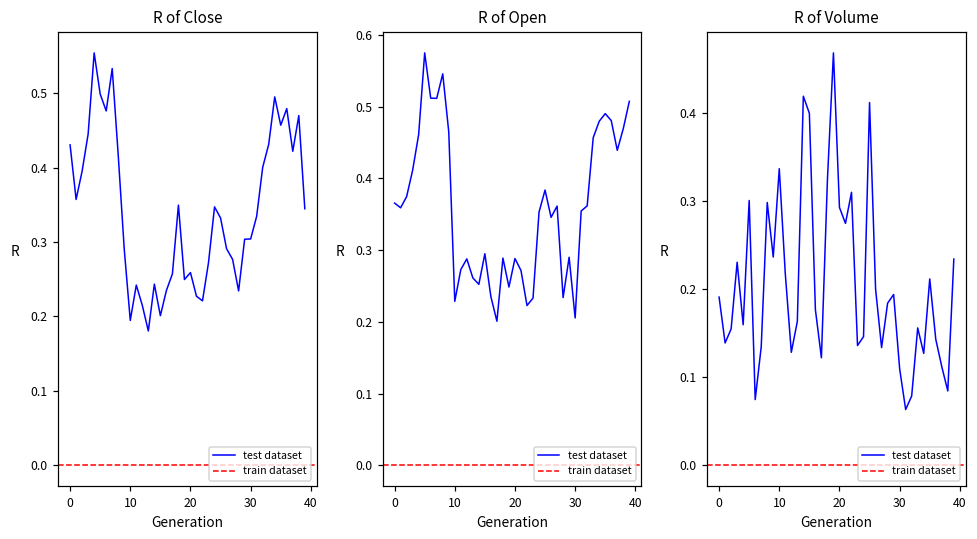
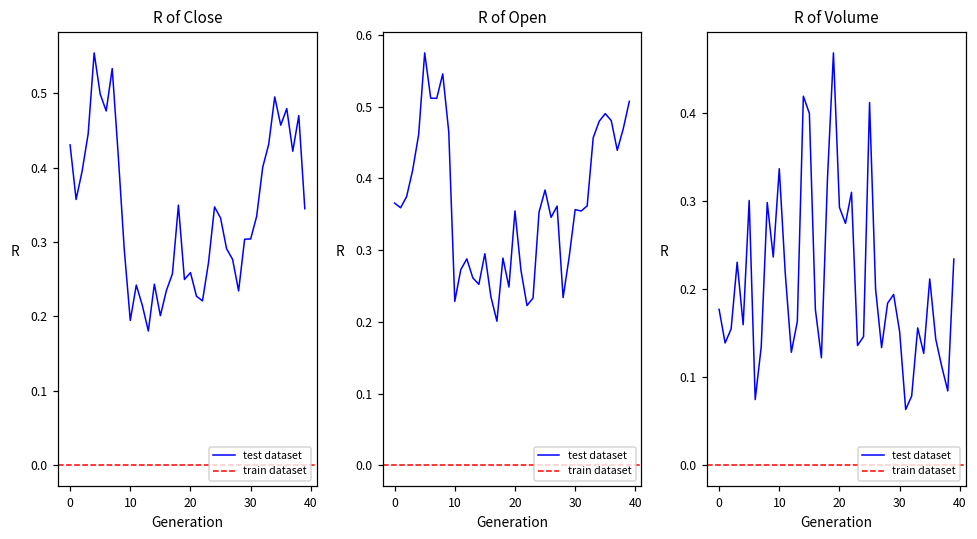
R of Open, 20: 0.29 -> 0.35
R of Open, 30: 0.21 -> 0.36
R of Volume, 0: 0.19 -> 0.18
R of Volume, 30: 0.11 -> 0.15
